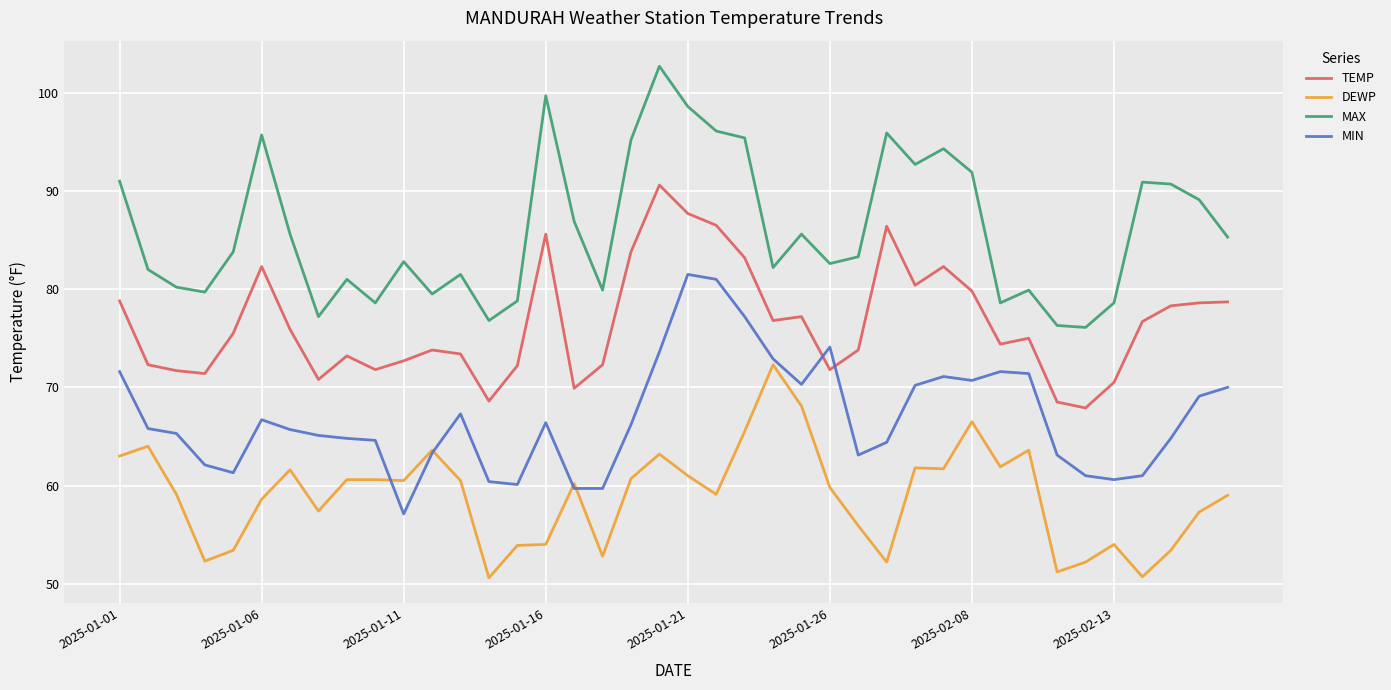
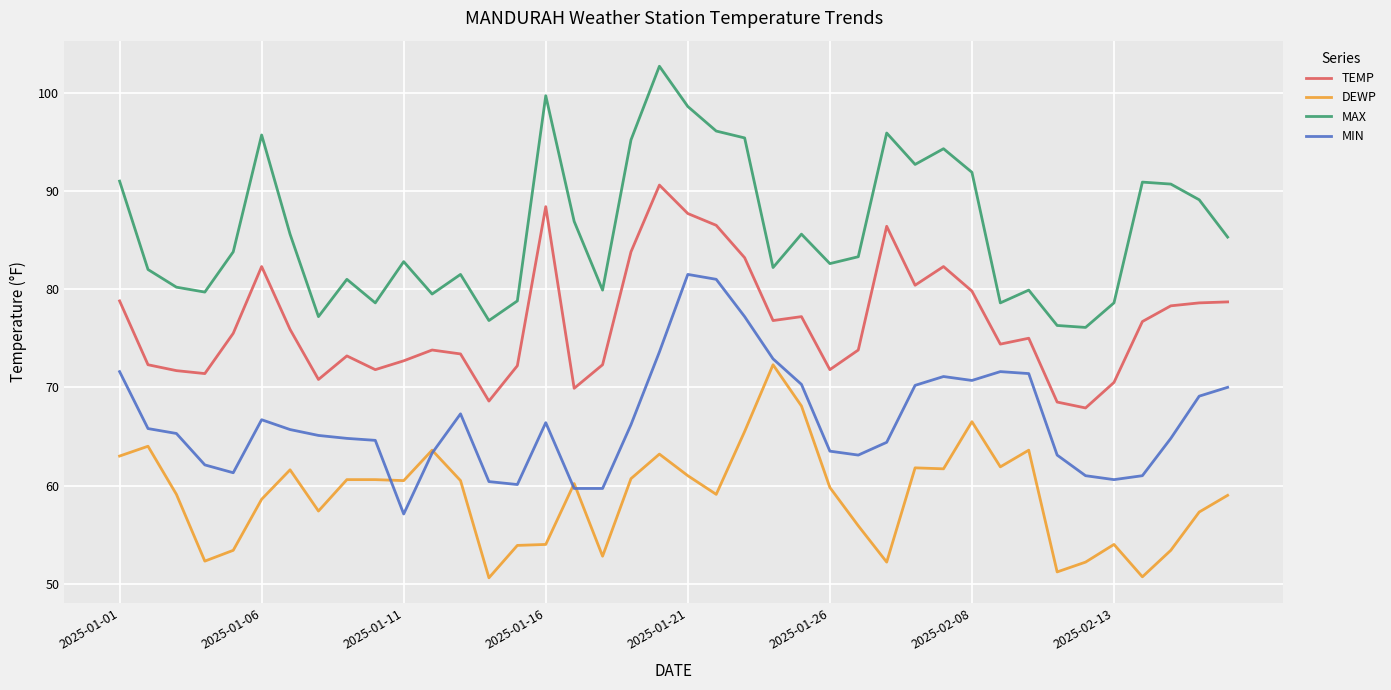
TEMP, 2025-01-16: 86 -> 88
MIN, 2025-01-26: 74 -> 64
